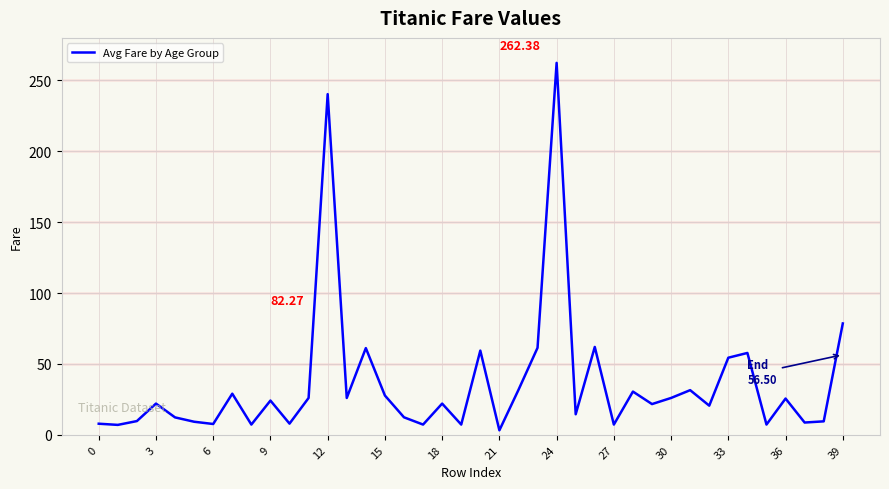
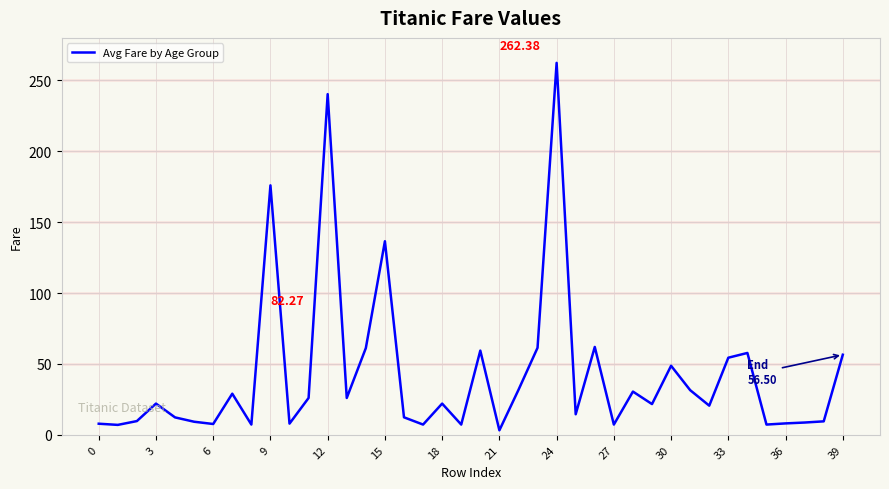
9: 24 -> 176
15: 28 -> 137
30: 26 -> 49
36: 26 -> 8
39: 79 -> 56
